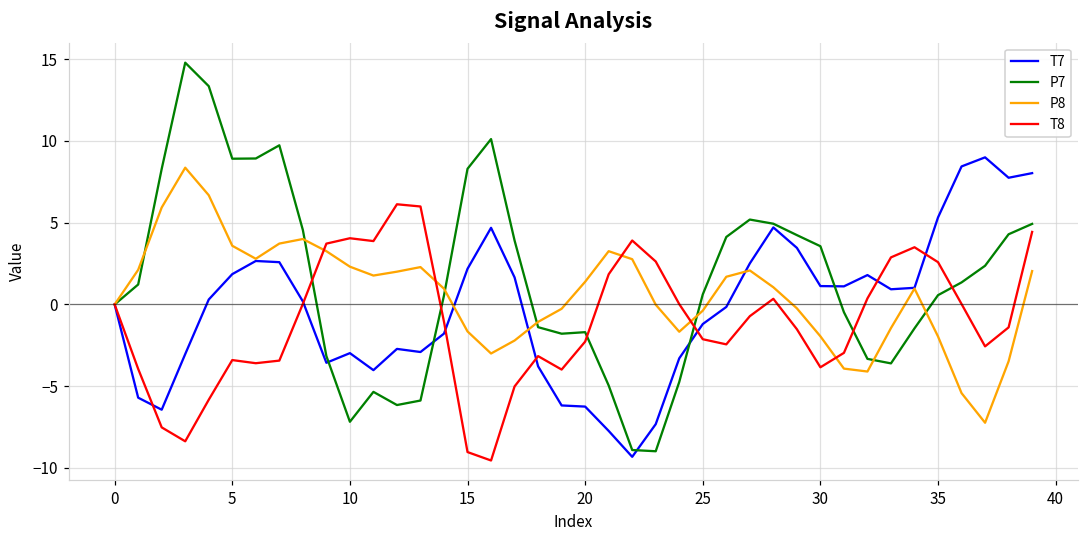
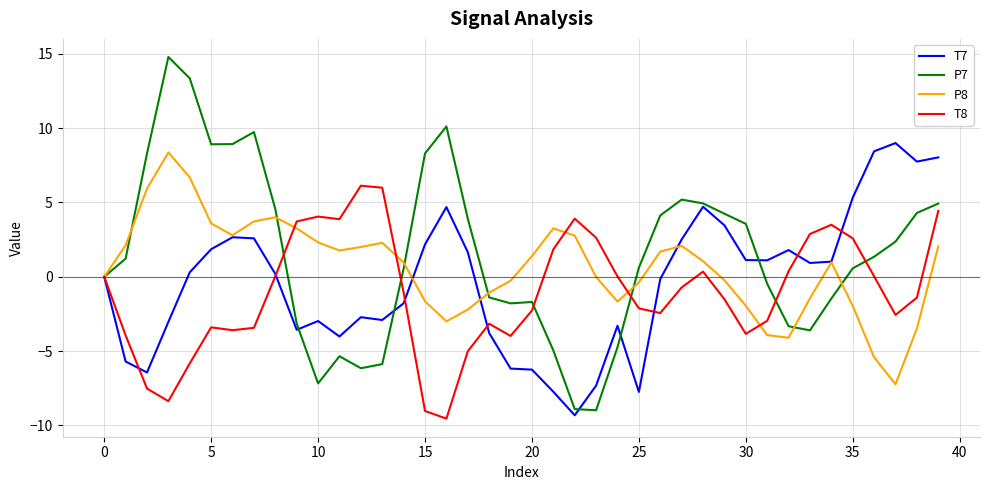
T7, 25: -1.2 -> -7.7
